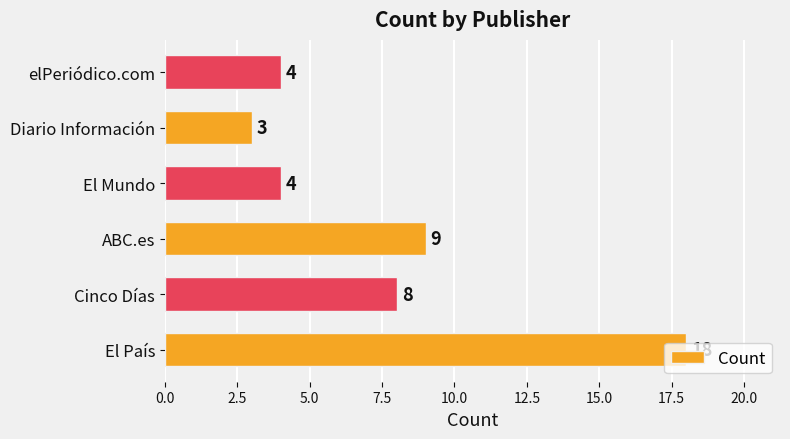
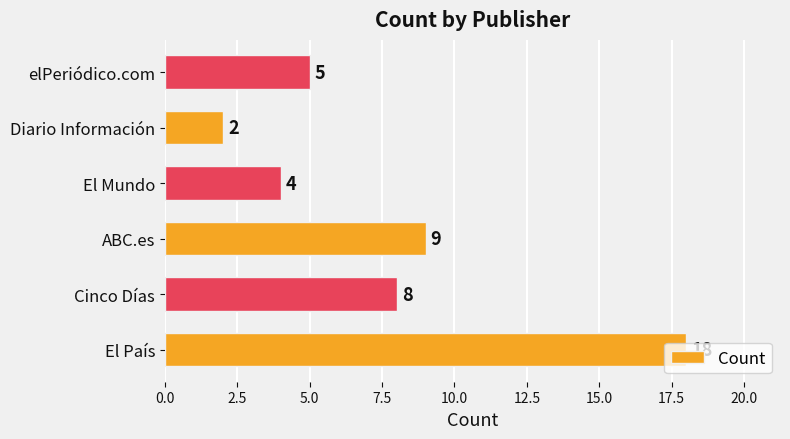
elPeriódico.com: 4 -> 5
Diario Información: 3 -> 2
